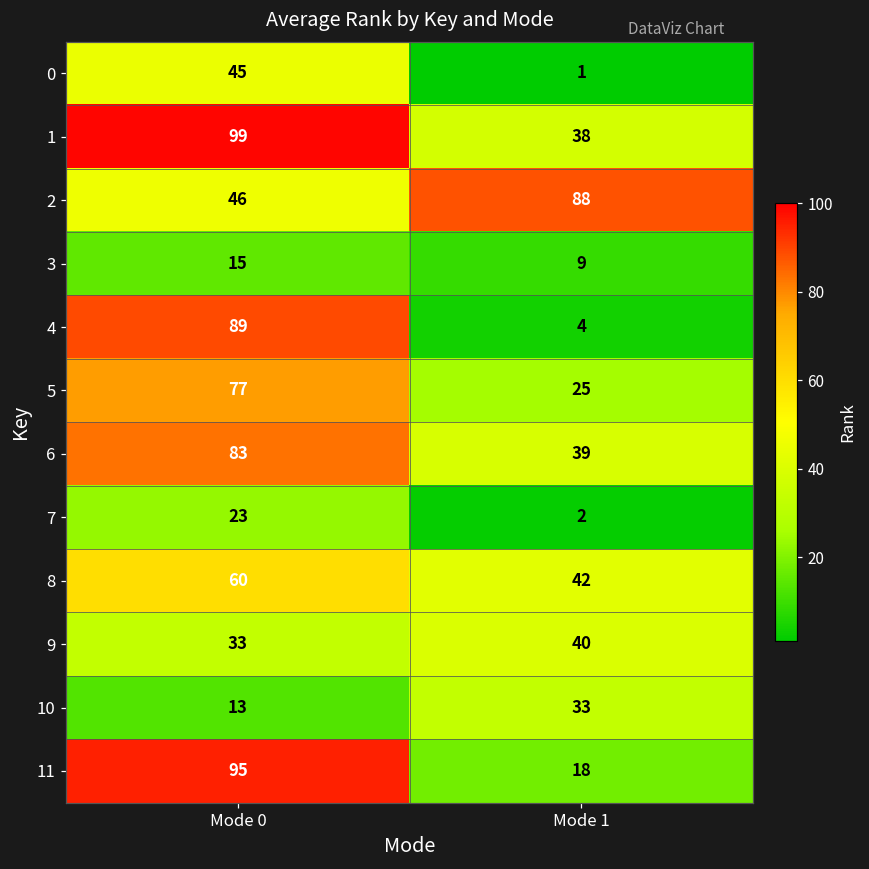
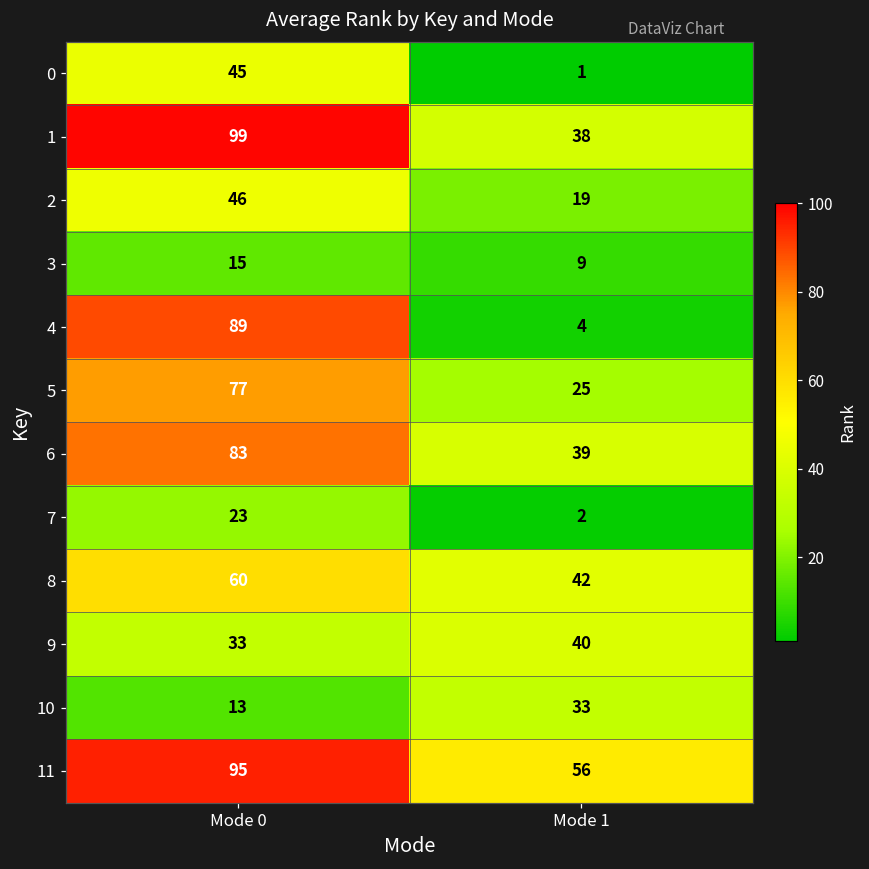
2, Mode 1: 88 -> 19
11, Mode 1: 18 -> 56
